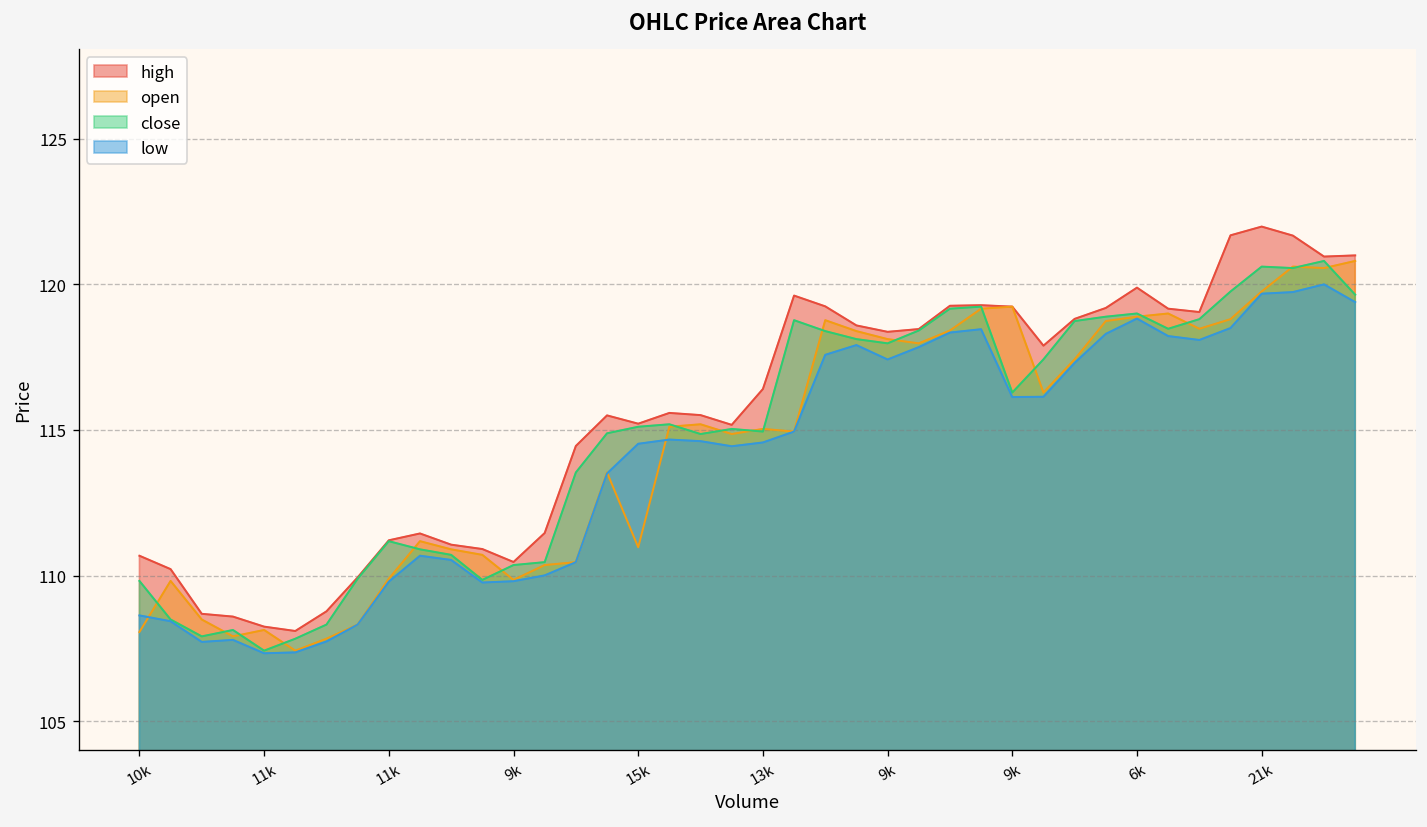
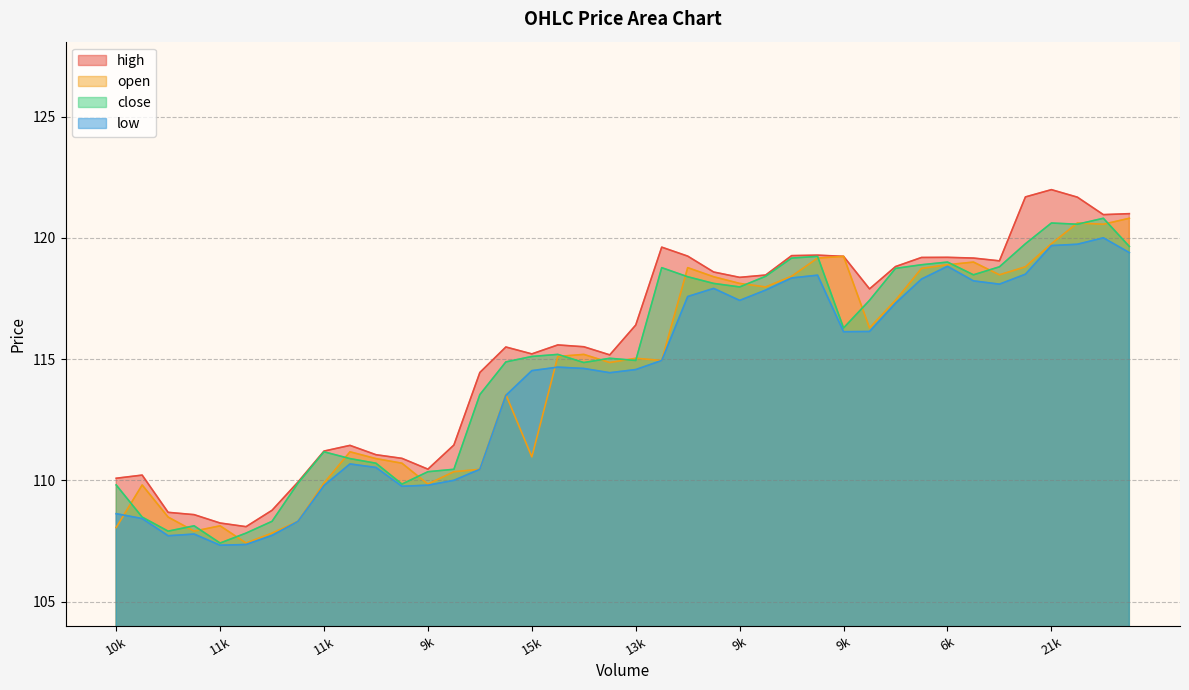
high, 10k: 110.7 -> 110.1
high, 6k: 119.9 -> 119.2
